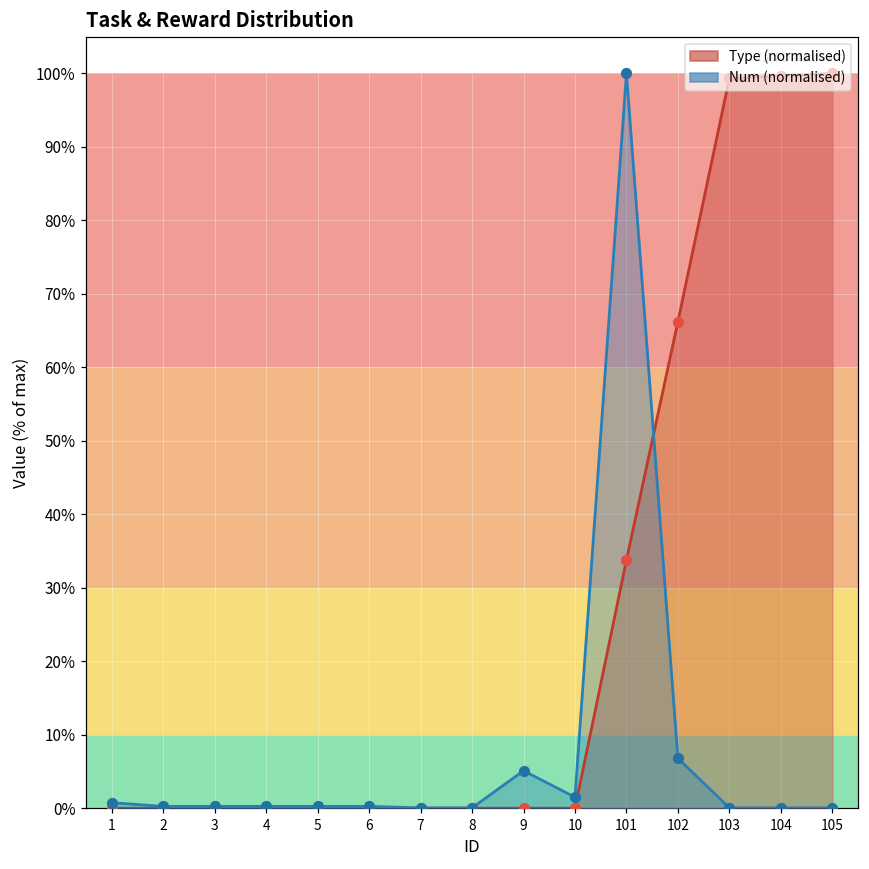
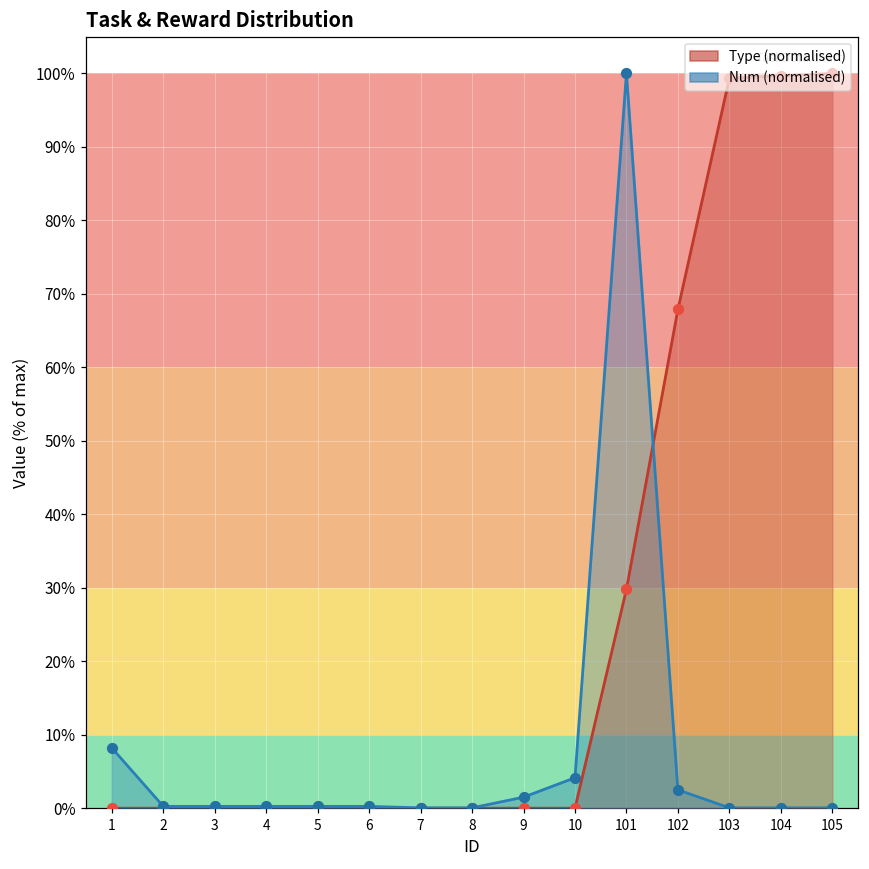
Num (normalised), 1: 1% -> 8%
Num (normalised), 9: 5% -> 2%
Num (normalised), 10: 2% -> 4%
Type (normalised), 101: 34% -> 30%
Type (normalised), 102: 66% -> 68%
Num (normalised), 102: 7% -> 3%
